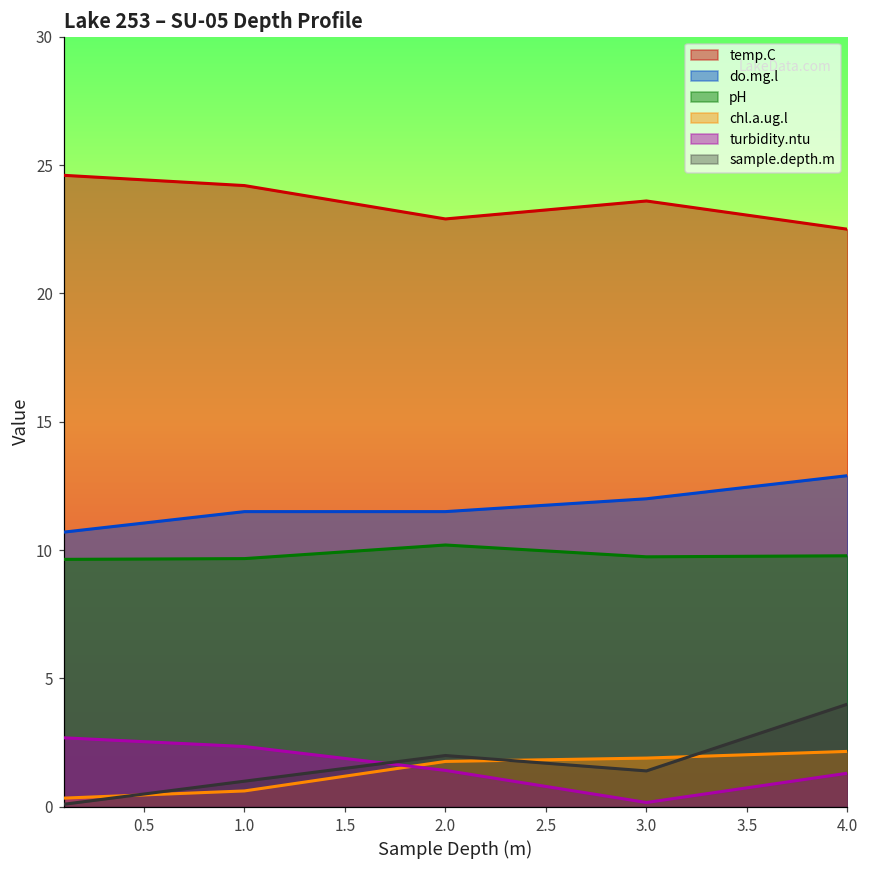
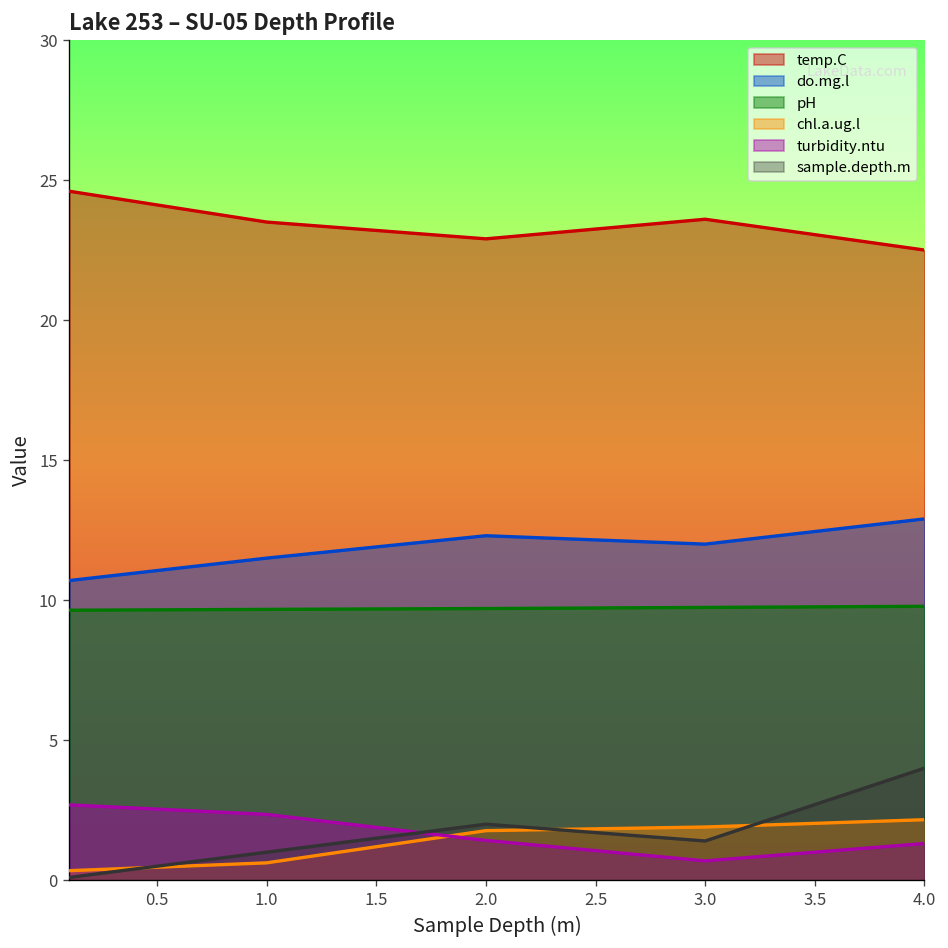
temp.C, 1.0: 24.2 -> 23.5
do.mg.l, 2.0: 11.5 -> 12.3
pH, 2.0: 10.2 -> 9.7
turbidity.ntu, 3.0: 0.2 -> 0.7
